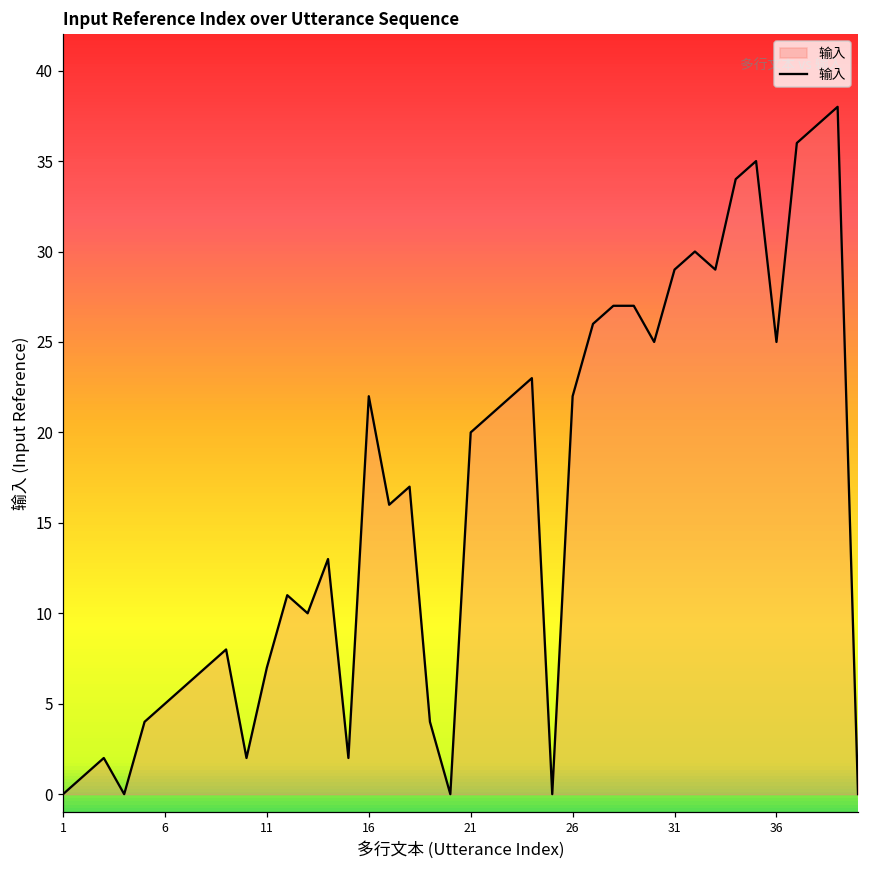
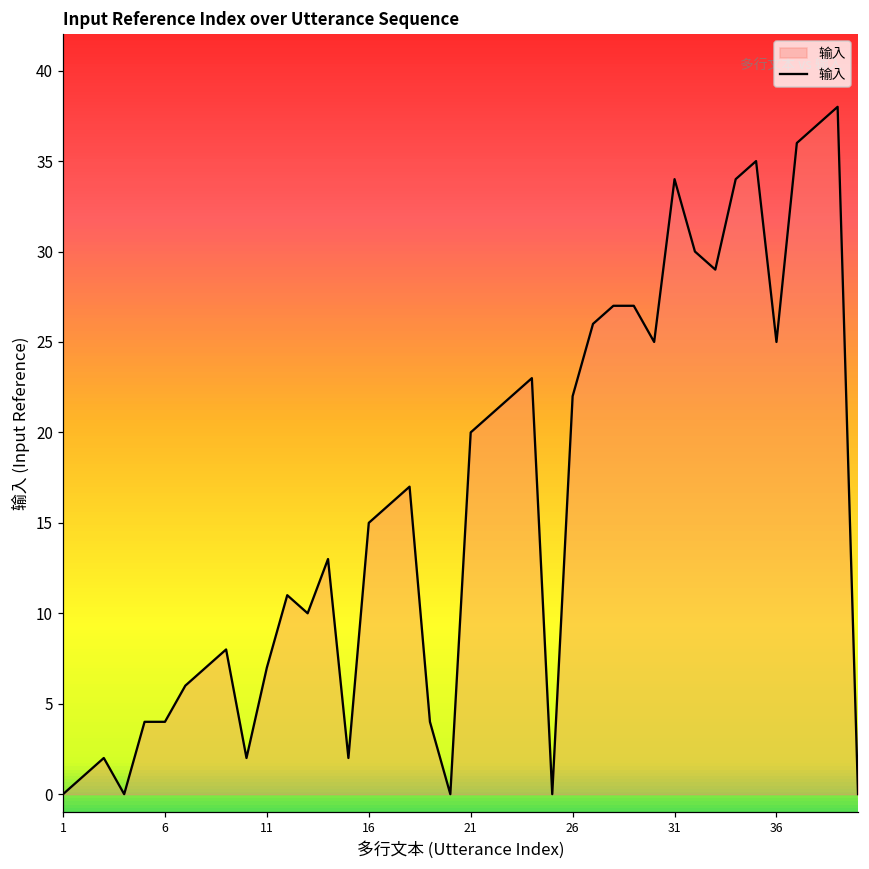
6: 5 -> 4
16: 22 -> 15
31: 29 -> 34
